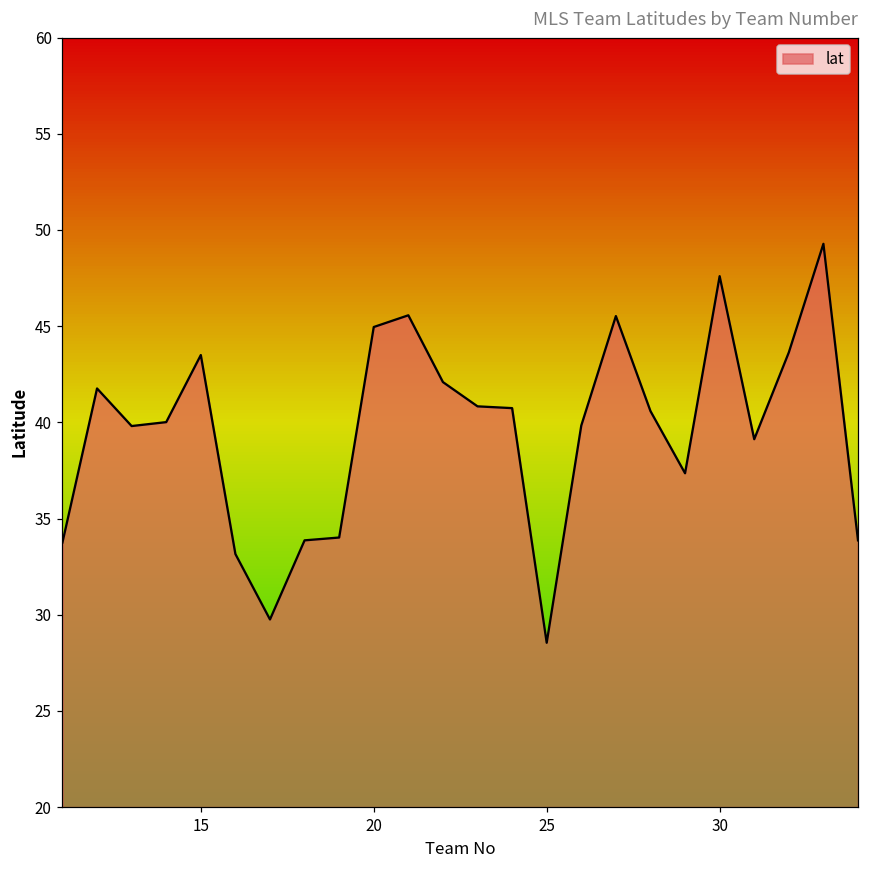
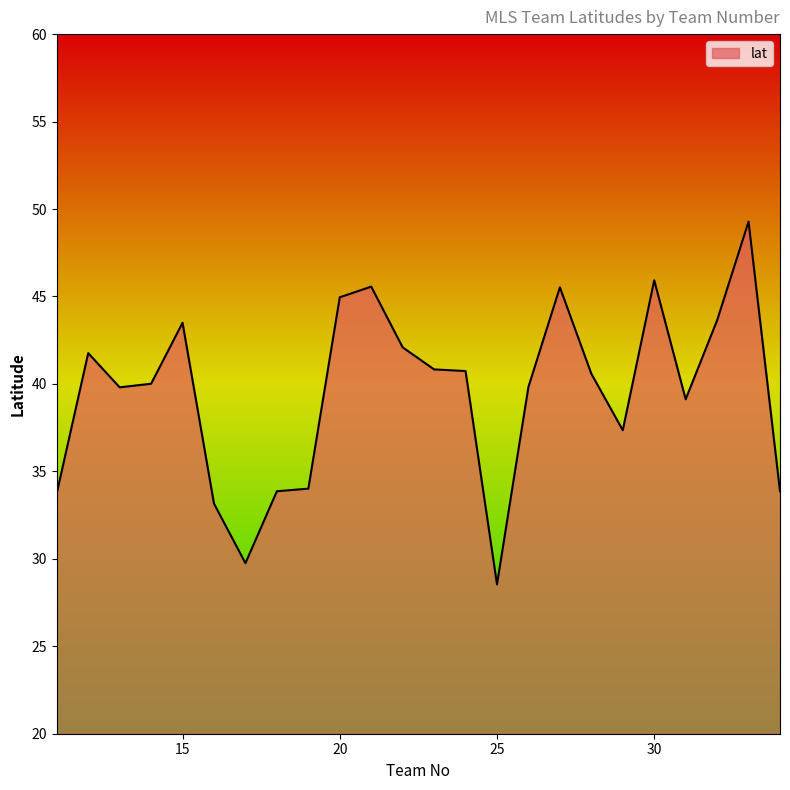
30: 47.6 -> 45.9
